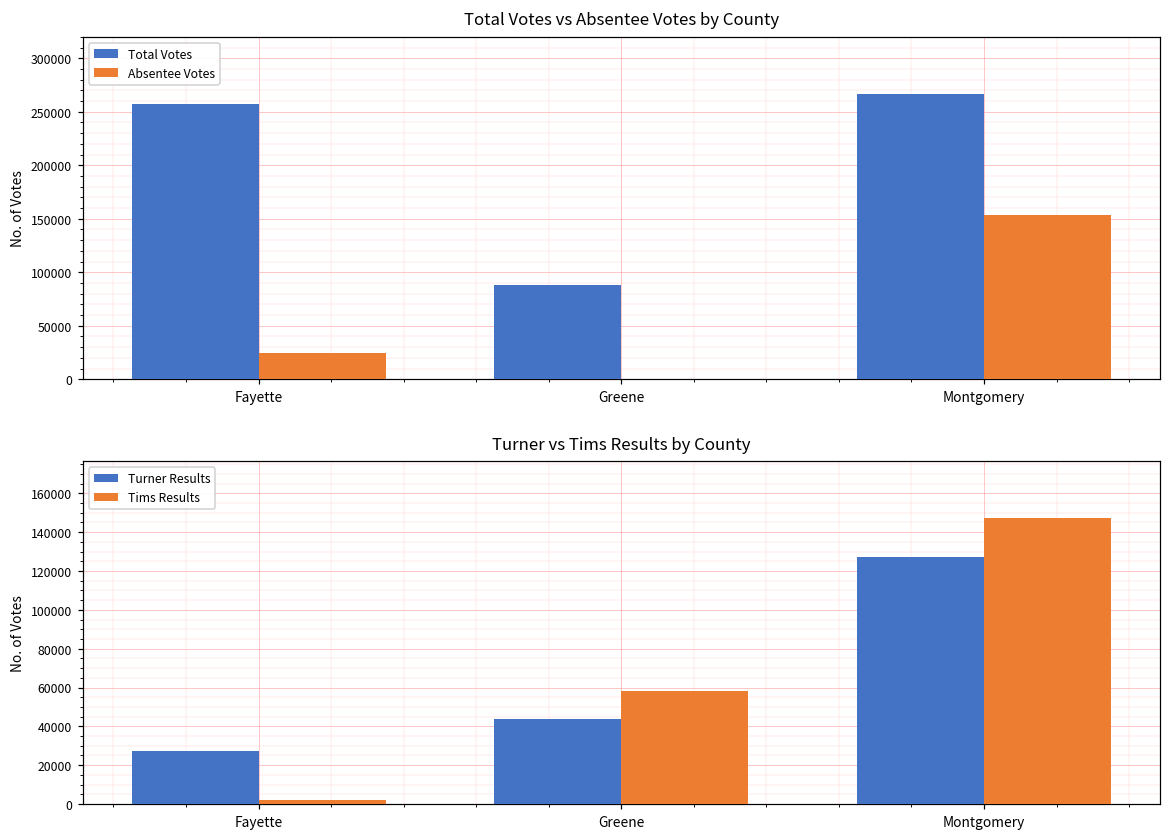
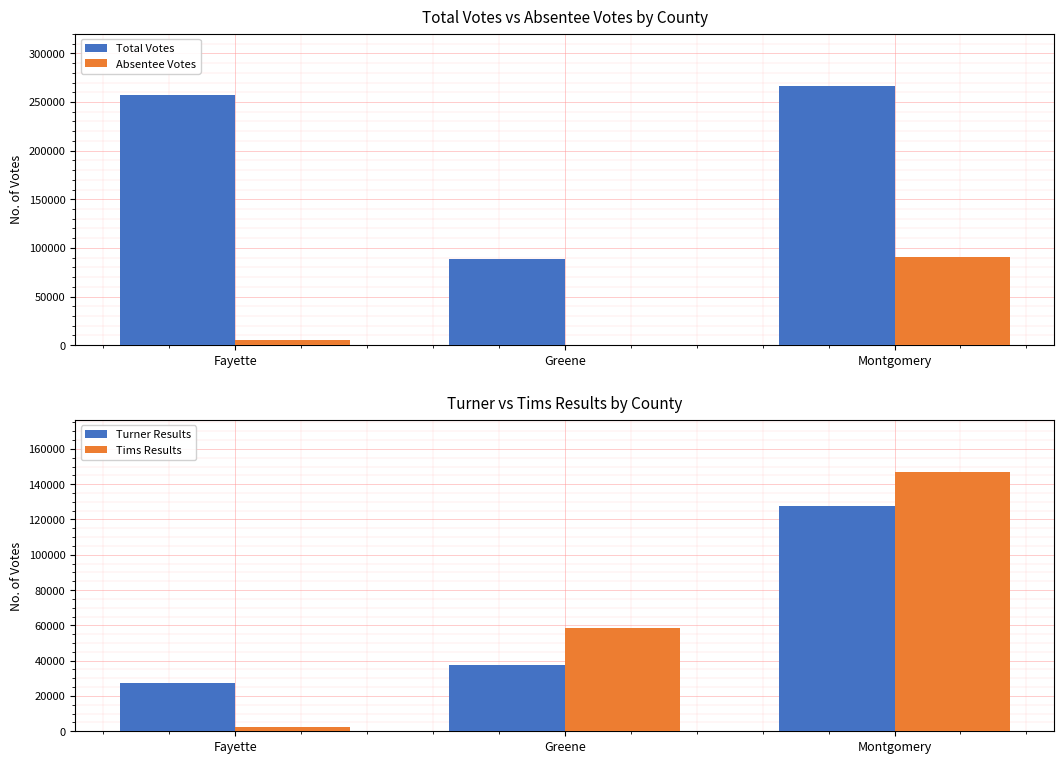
Total Votes vs Absentee Votes by County, Absentee Votes, Fayette: 20000 -> 10000
Total Votes vs Absentee Votes by County, Absentee Votes, Montgomery: 150000 -> 90000
Turner vs Tims Results by County, Turner Results, Greene: 44000 -> 38000
